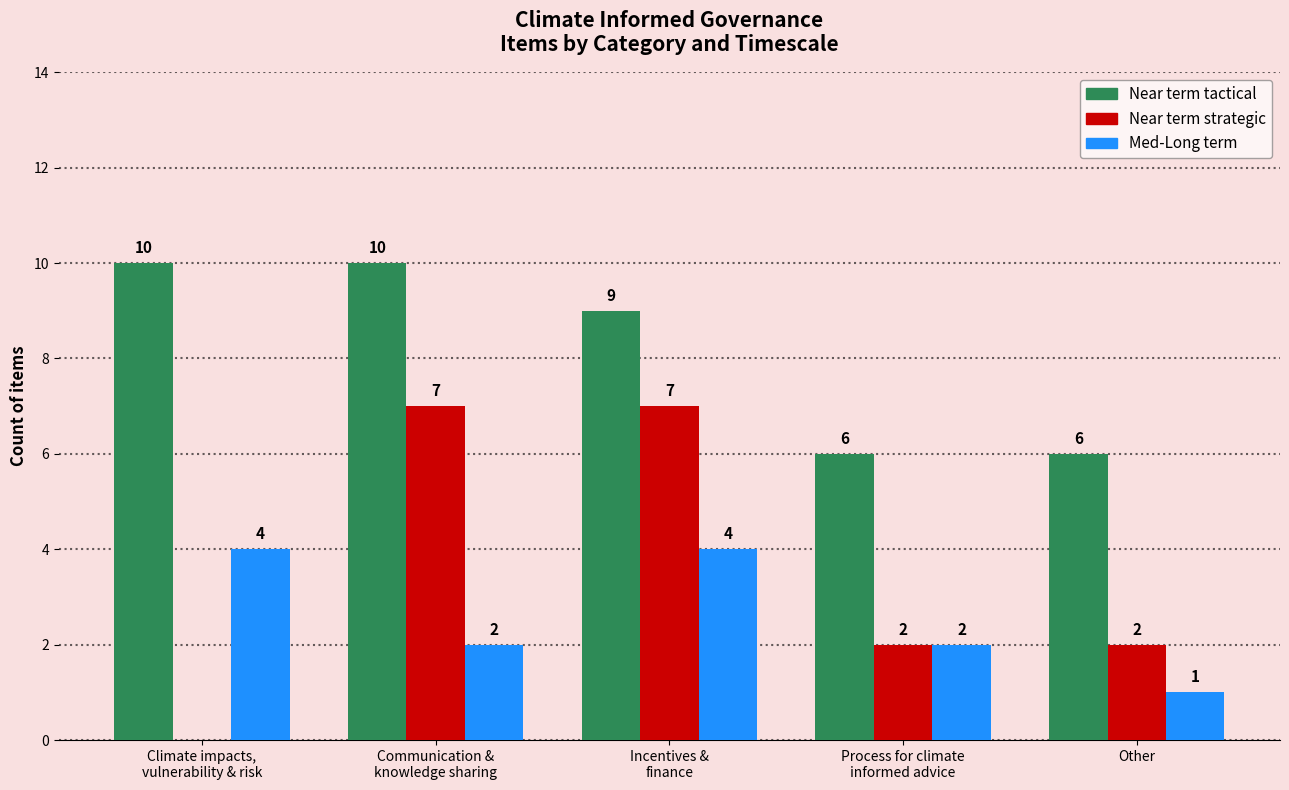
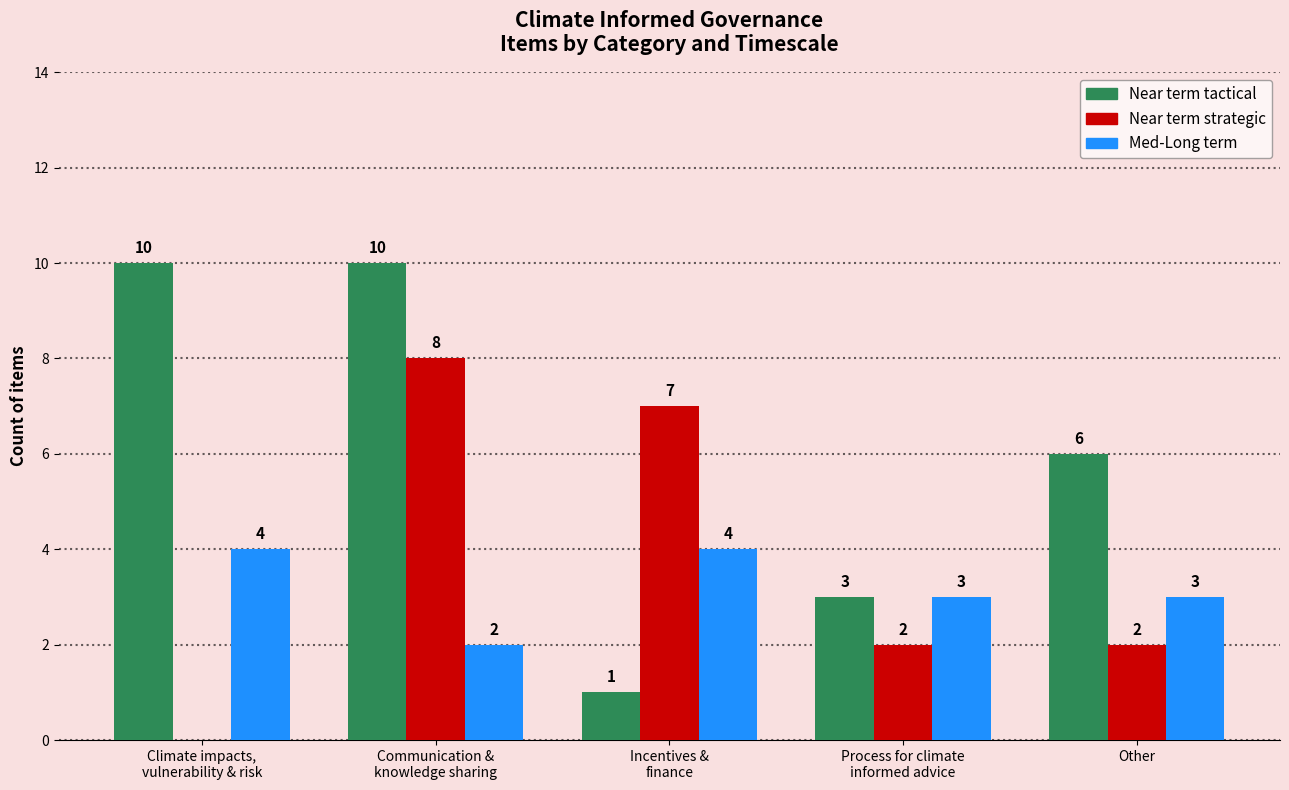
Near term strategic, Communication & knowledge sharing: 7 -> 8
Near term tactical, Incentives & finance: 9 -> 1
Near term tactical, Process for climate informed advice: 6 -> 3
Med-Long term, Process for climate informed advice: 2 -> 3
Med-Long term, Other: 1 -> 3
